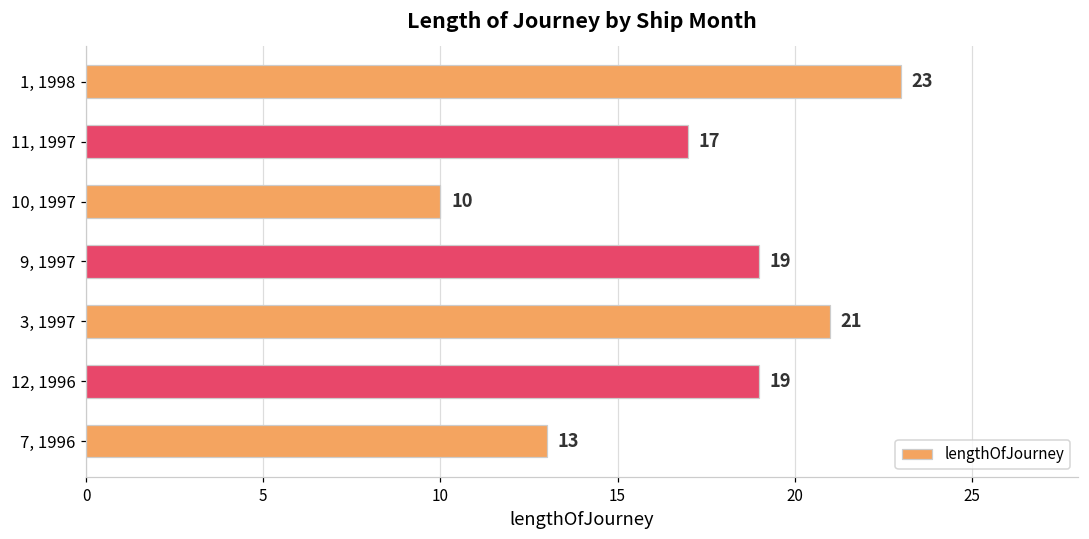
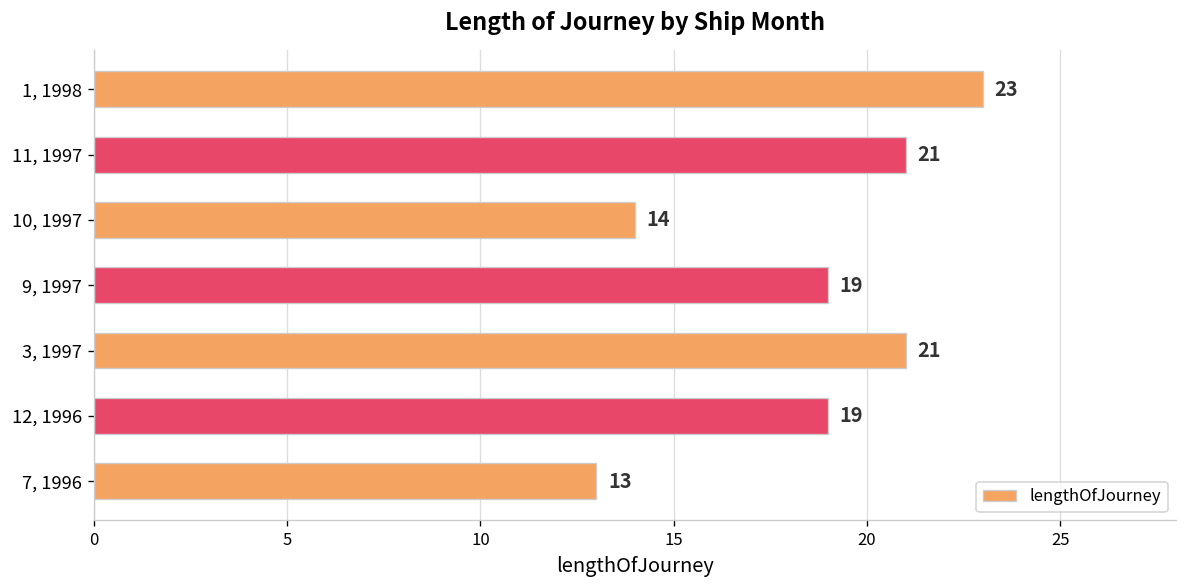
11, 1997: 17 -> 21
10, 1997: 10 -> 14
